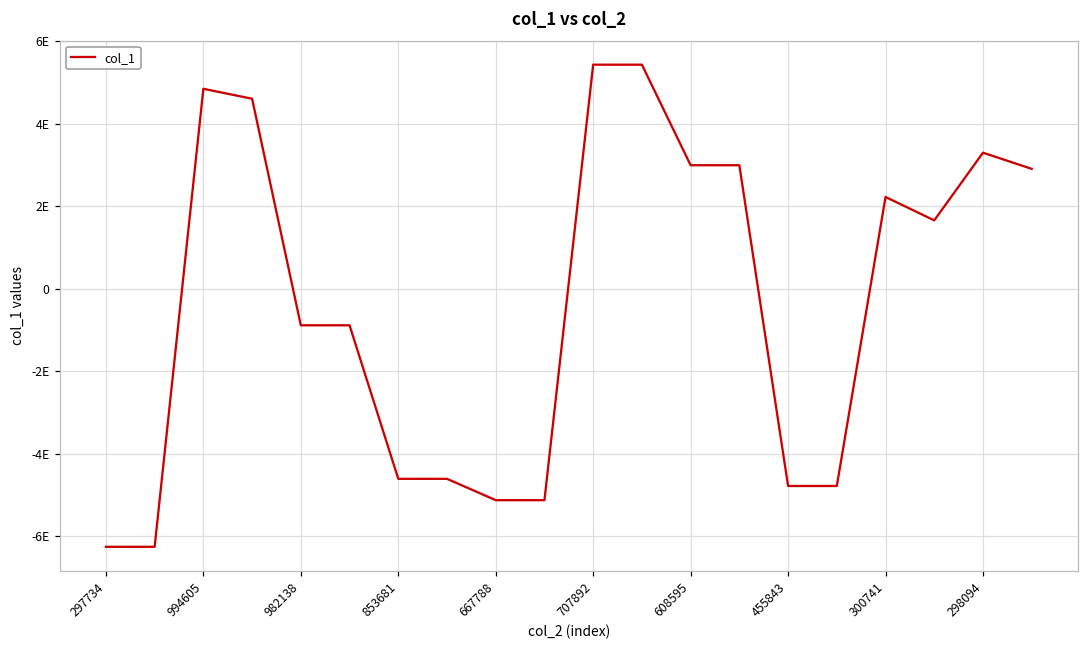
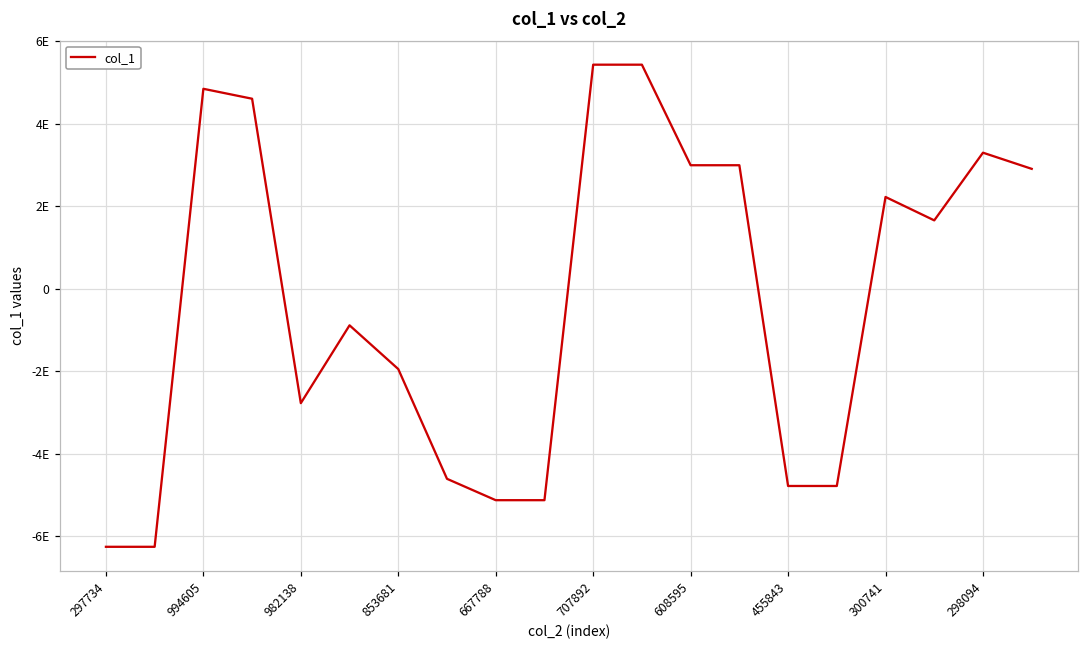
982138: -0.9E -> -2.8E
853681: -4.6E -> -1.9E
